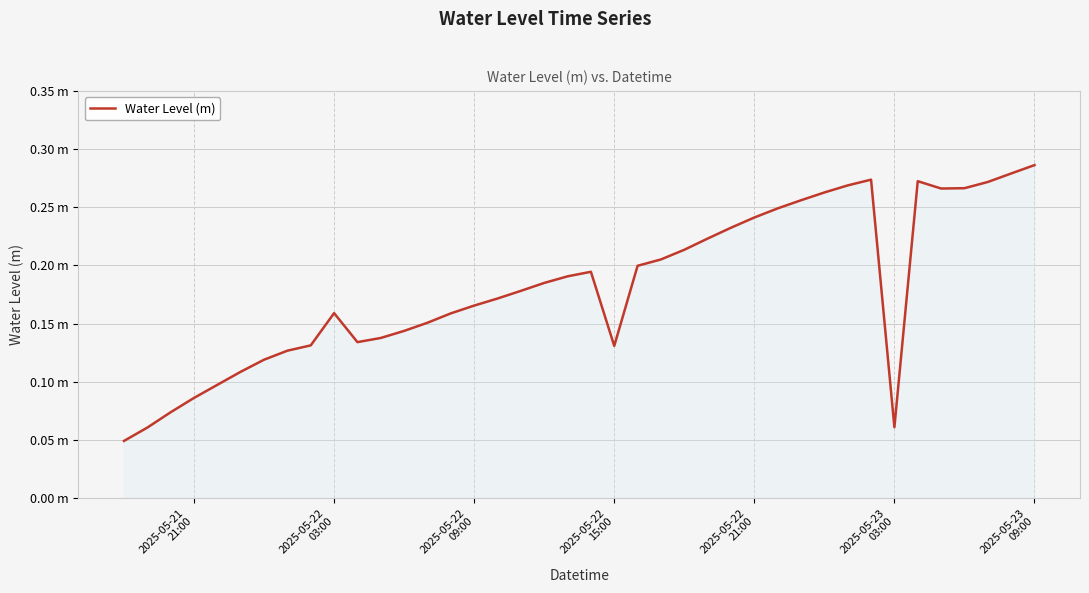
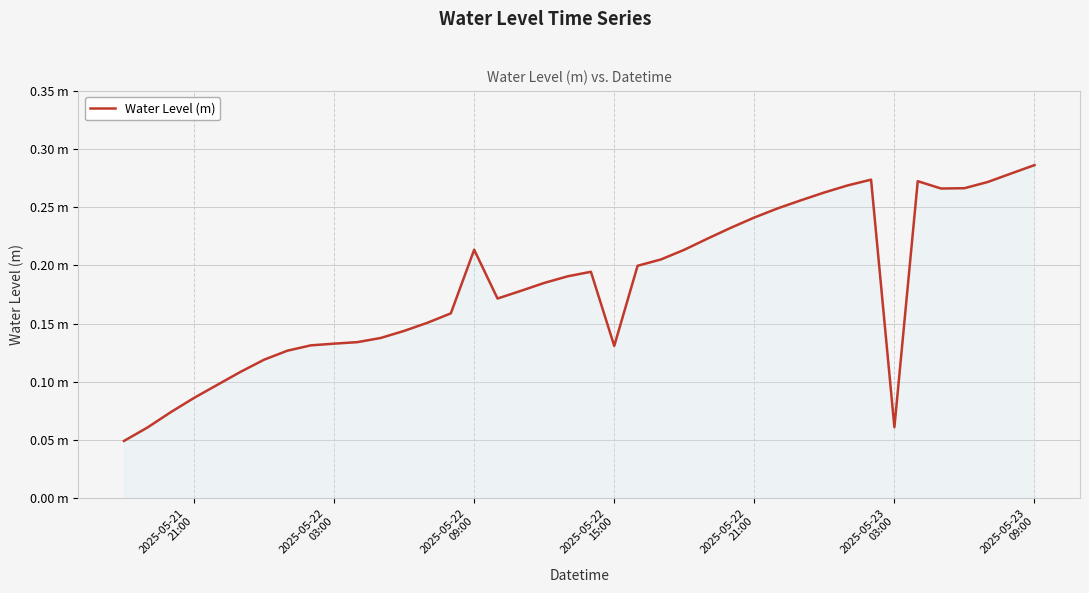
2025-05-22 03:00: 0.159 m -> 0.133 m
2025-05-22 09:00: 0.165 m -> 0.213 m
